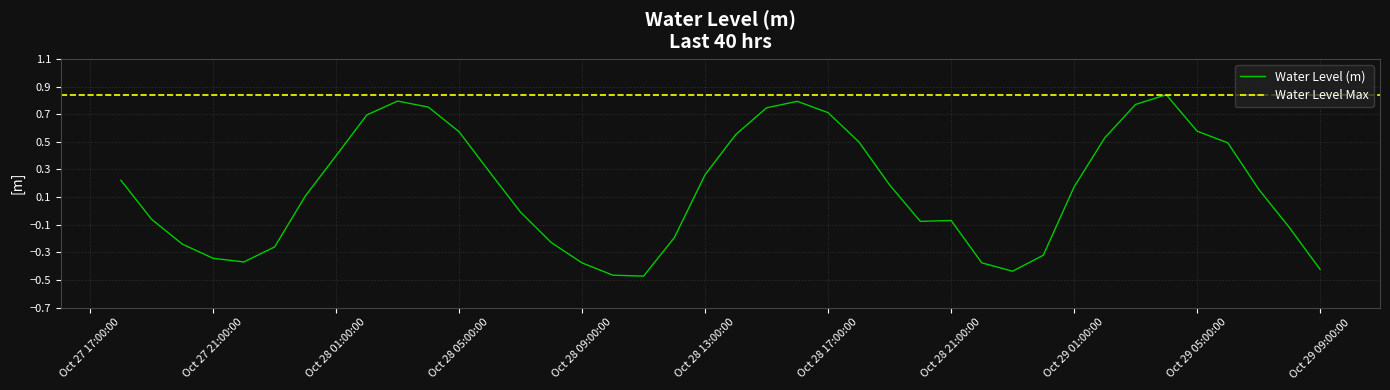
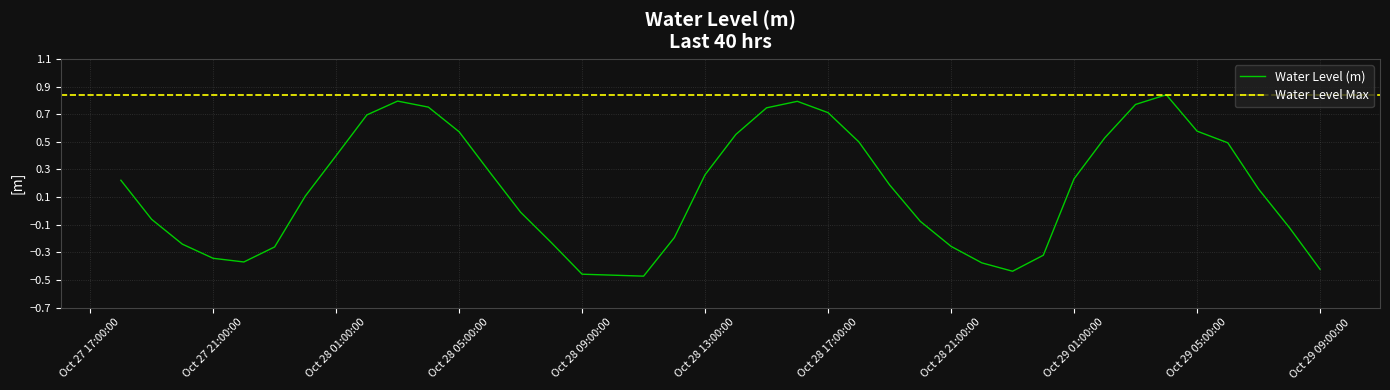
Oct 28 09:00:00: -0.38 -> -0.46
Oct 28 21:00:00: -0.07 -> -0.26
Oct 29 01:00:00: 0.17 -> 0.23
